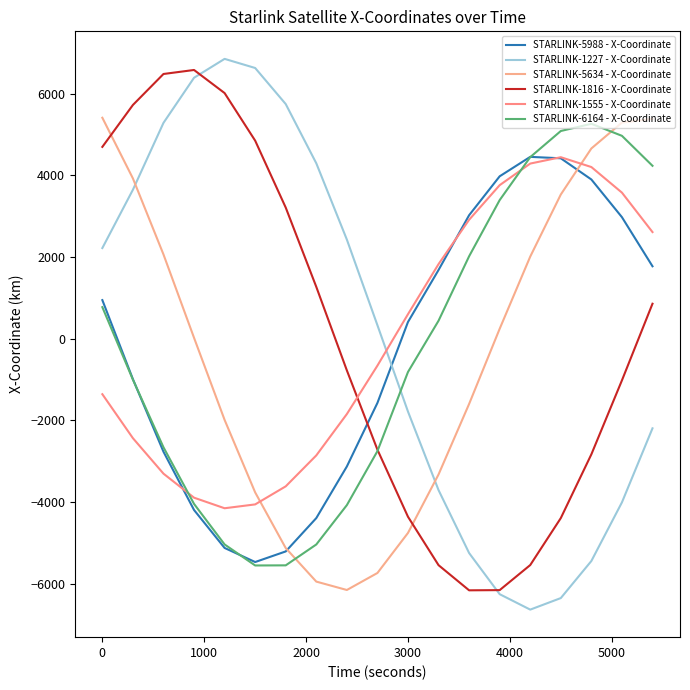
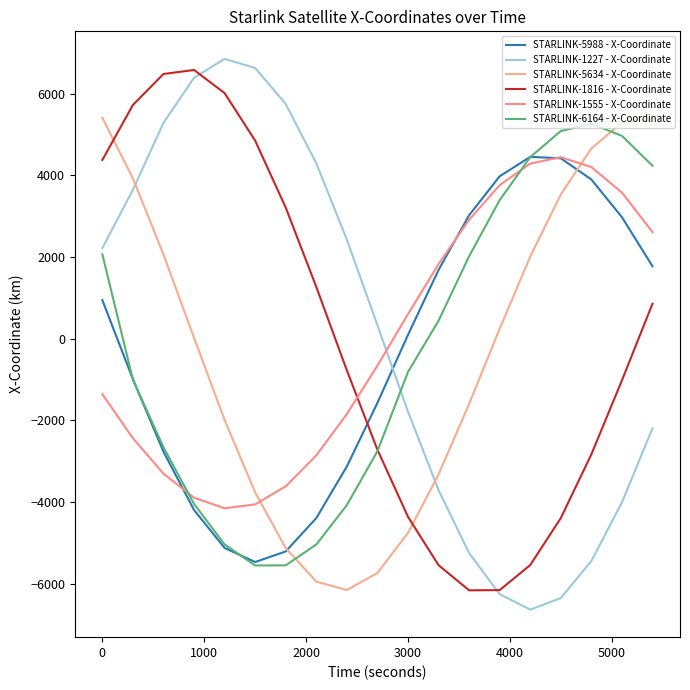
STARLINK-1816 - X-Coordinate, 0: 4700 -> 4400
STARLINK-6164 - X-Coordinate, 0: 800 -> 2100
STARLINK-5988 - X-Coordinate, 3000: 400 -> 100
